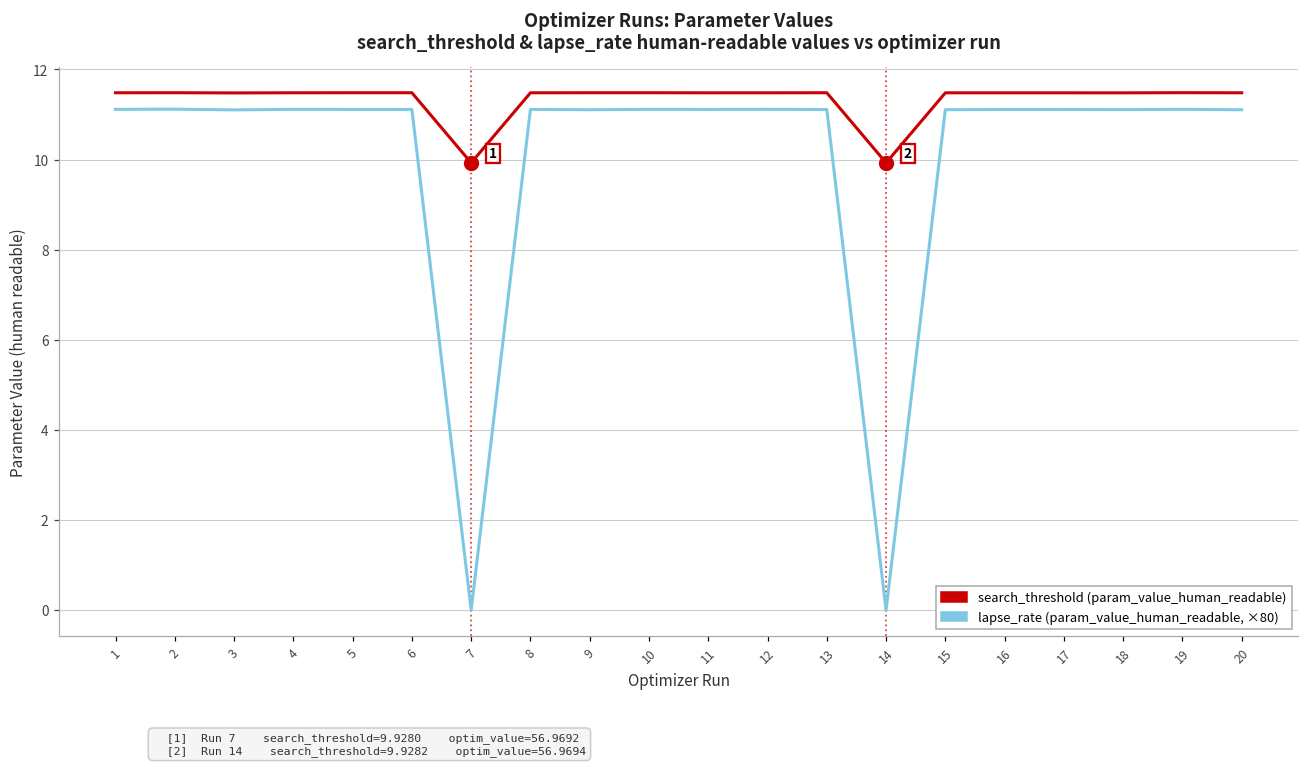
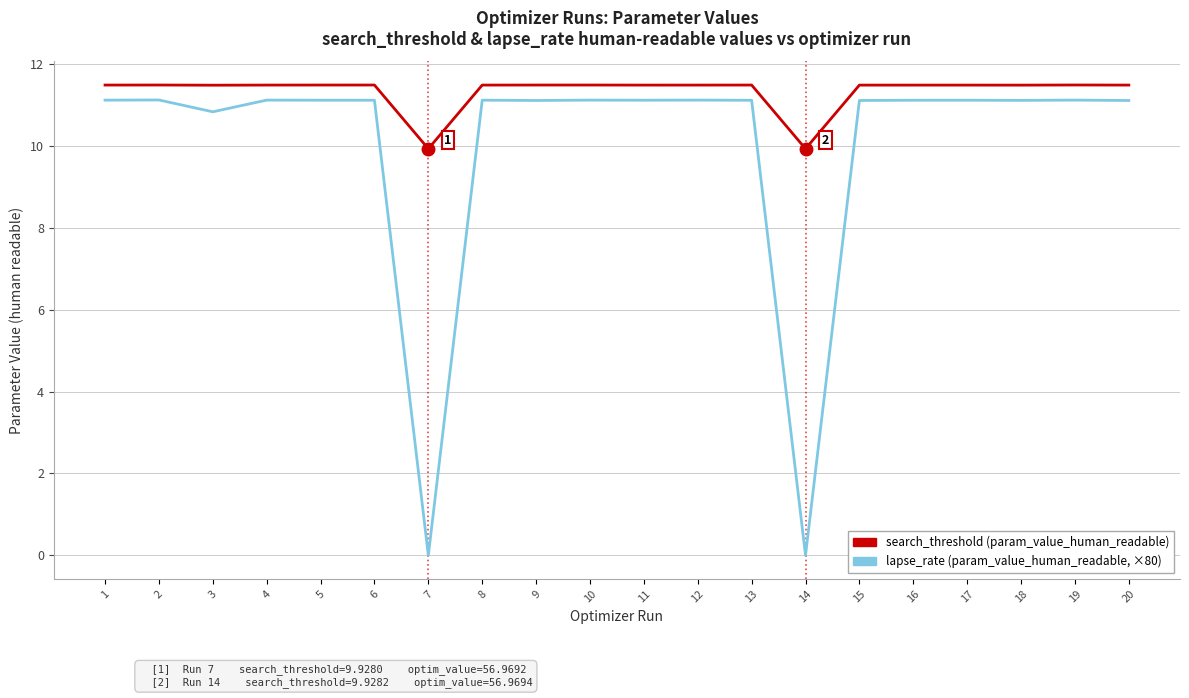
lapse_rate (param_value_human_readable, ×80), 3: 11.1 -> 10.8
